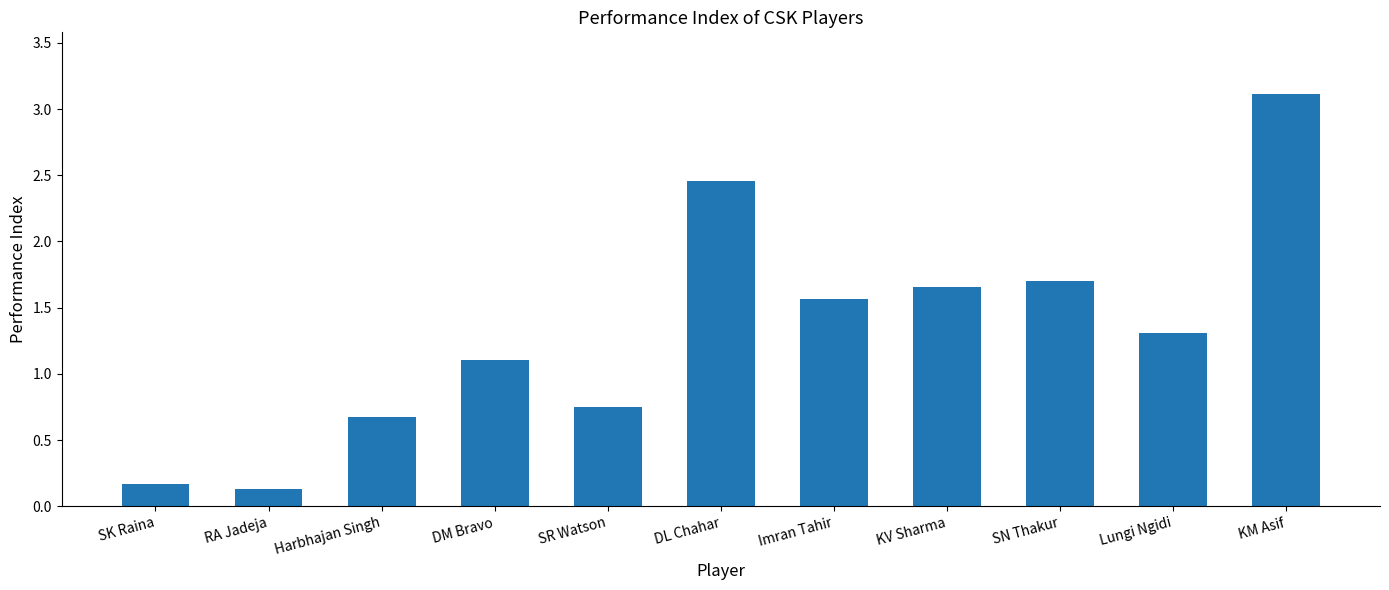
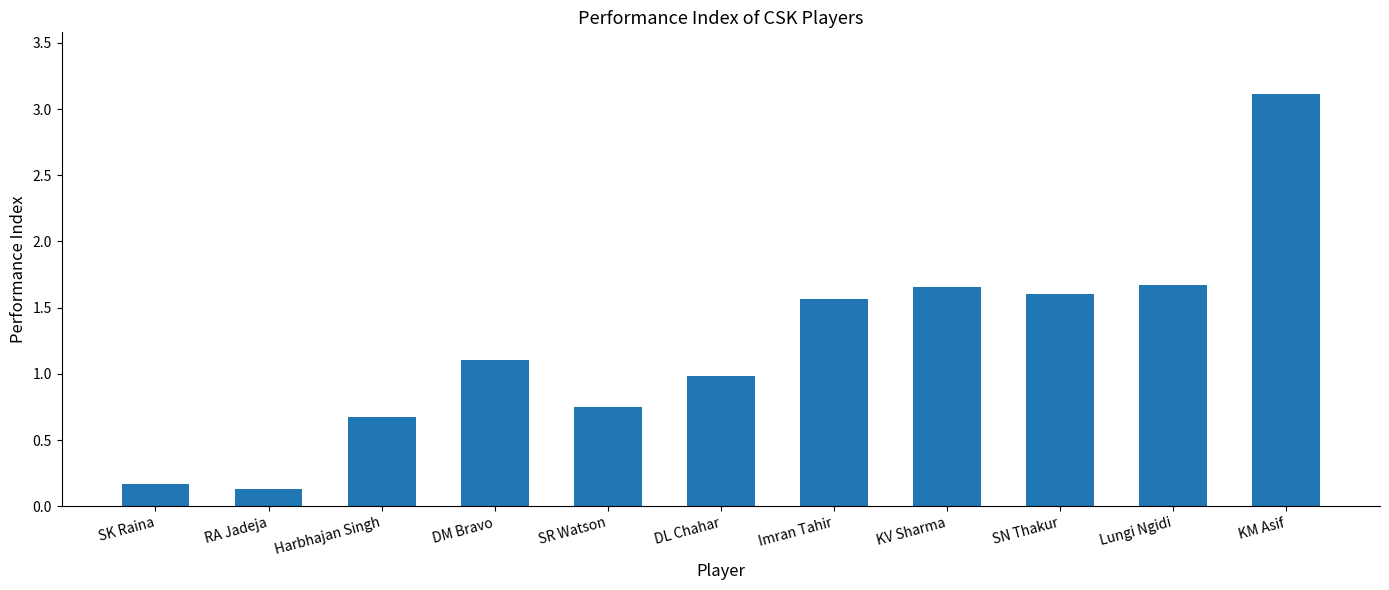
DL Chahar: 2.46 -> 0.99
SN Thakur: 1.7 -> 1.6
Lungi Ngidi: 1.31 -> 1.67
